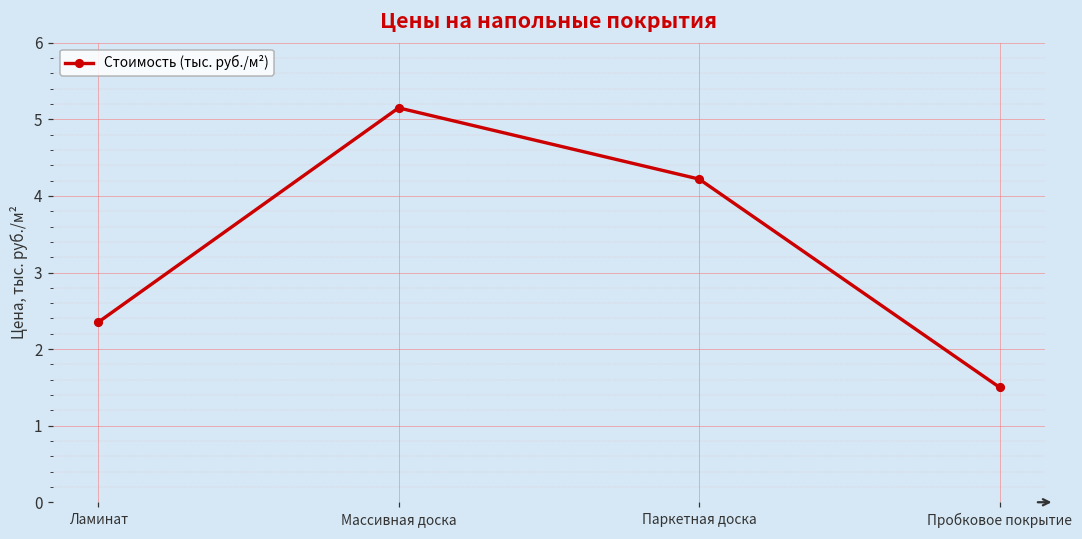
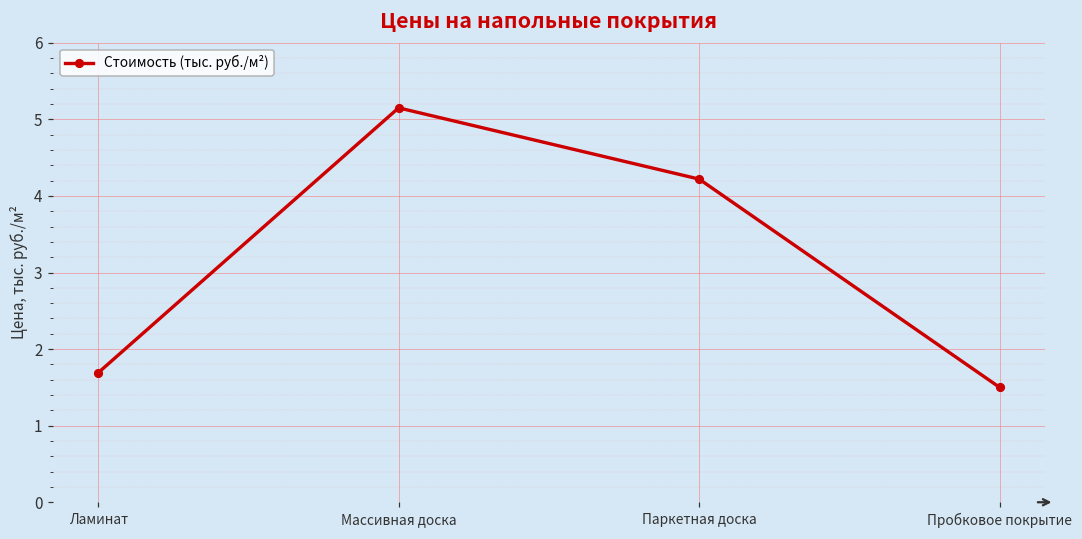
Ламинат: 2.4 -> 1.7
